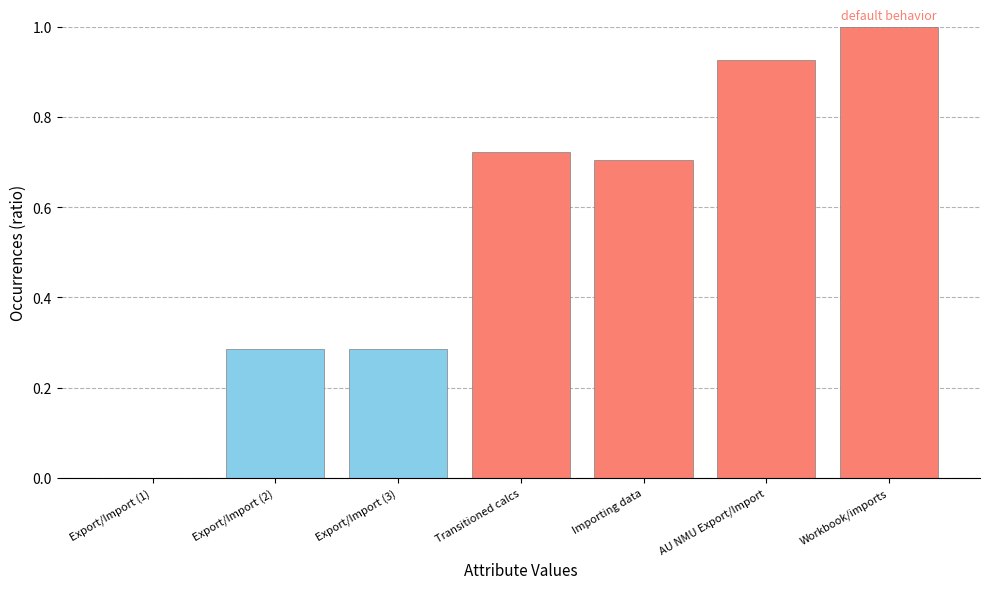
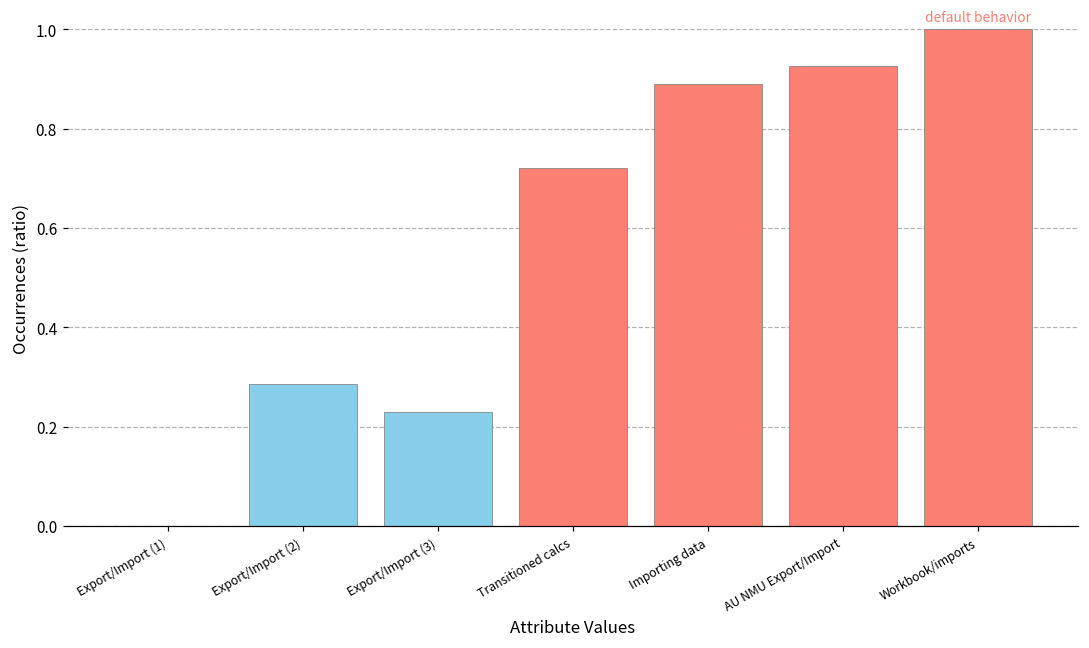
Export/Import (3): 0.29 -> 0.23
Importing data: 0.70 -> 0.89
